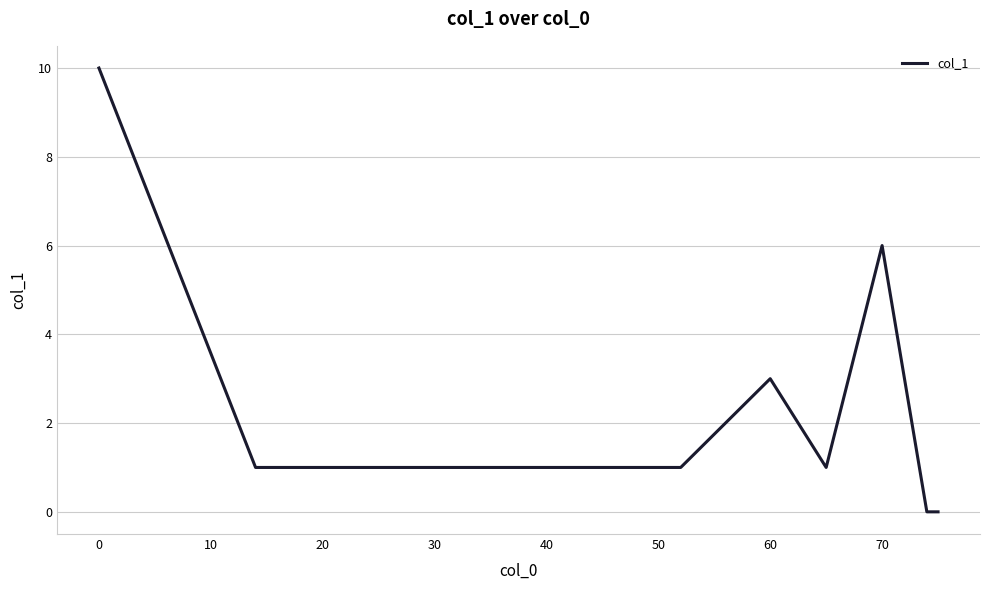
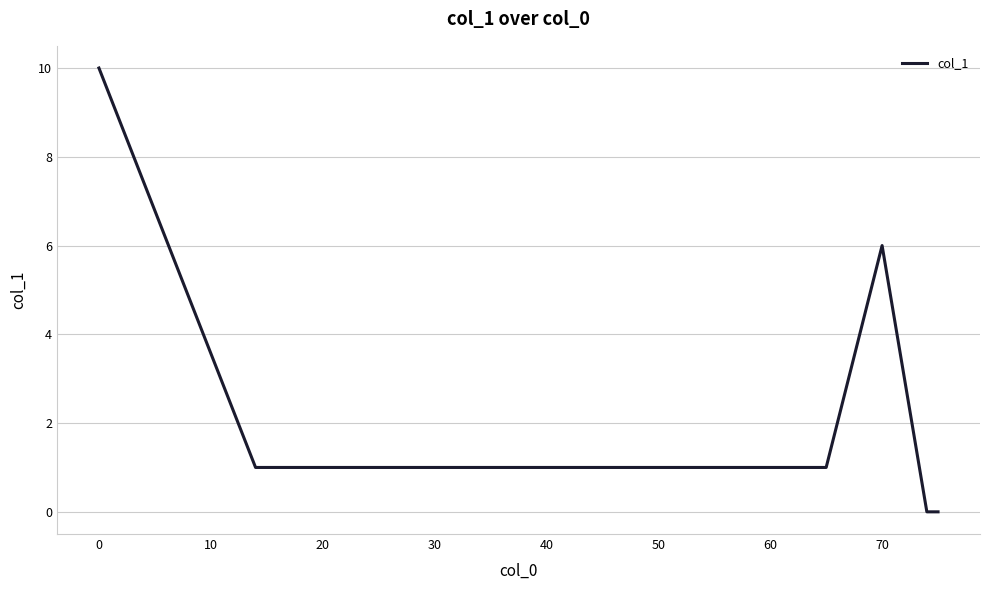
60: 3 -> 1
